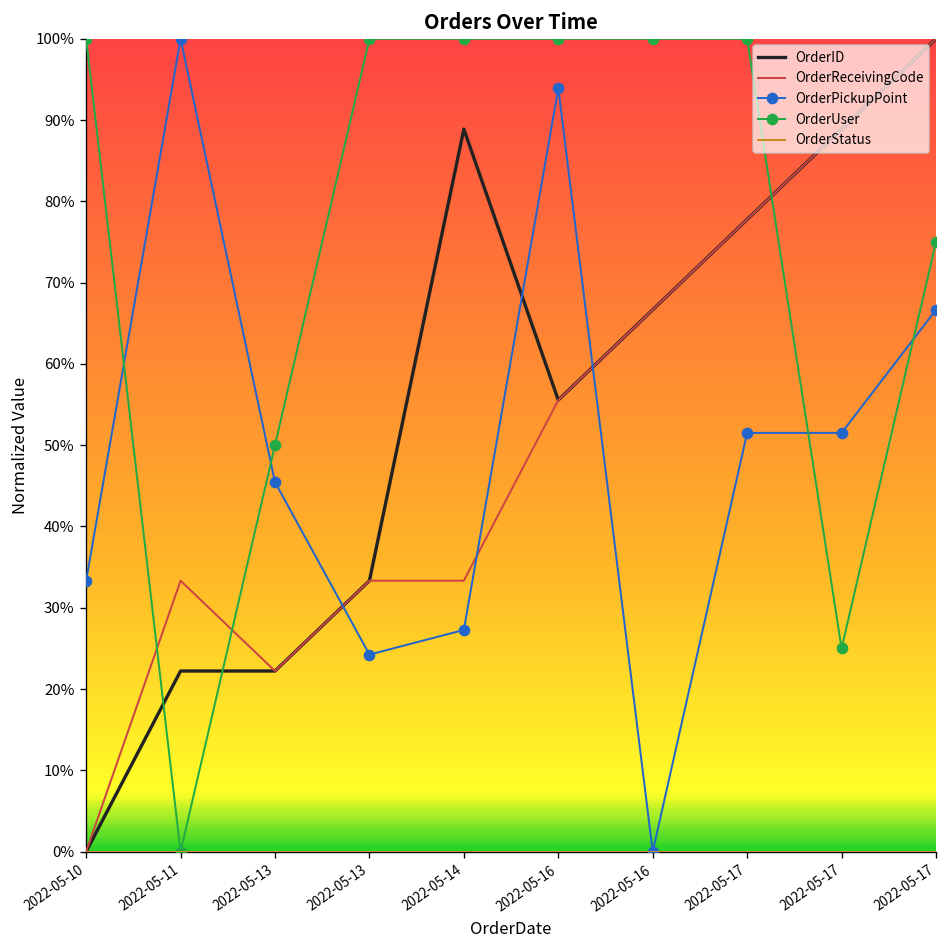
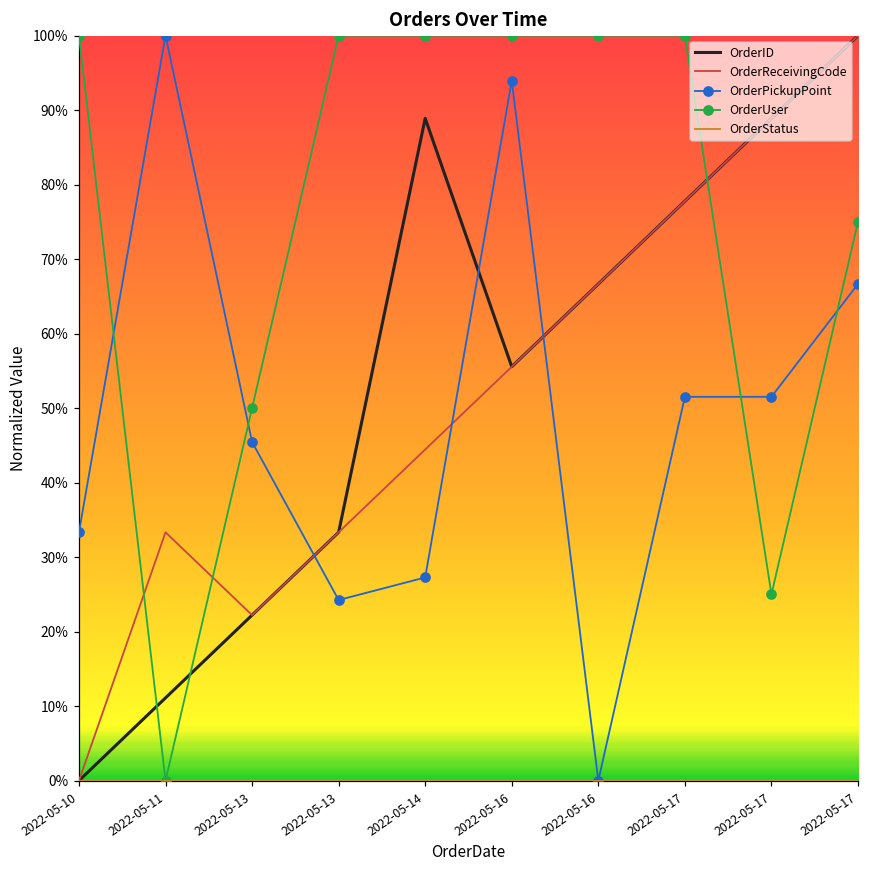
OrderID, 2022-05-11: 22% -> 11%
OrderReceivingCode, 2022-05-14: 33% -> 44%
